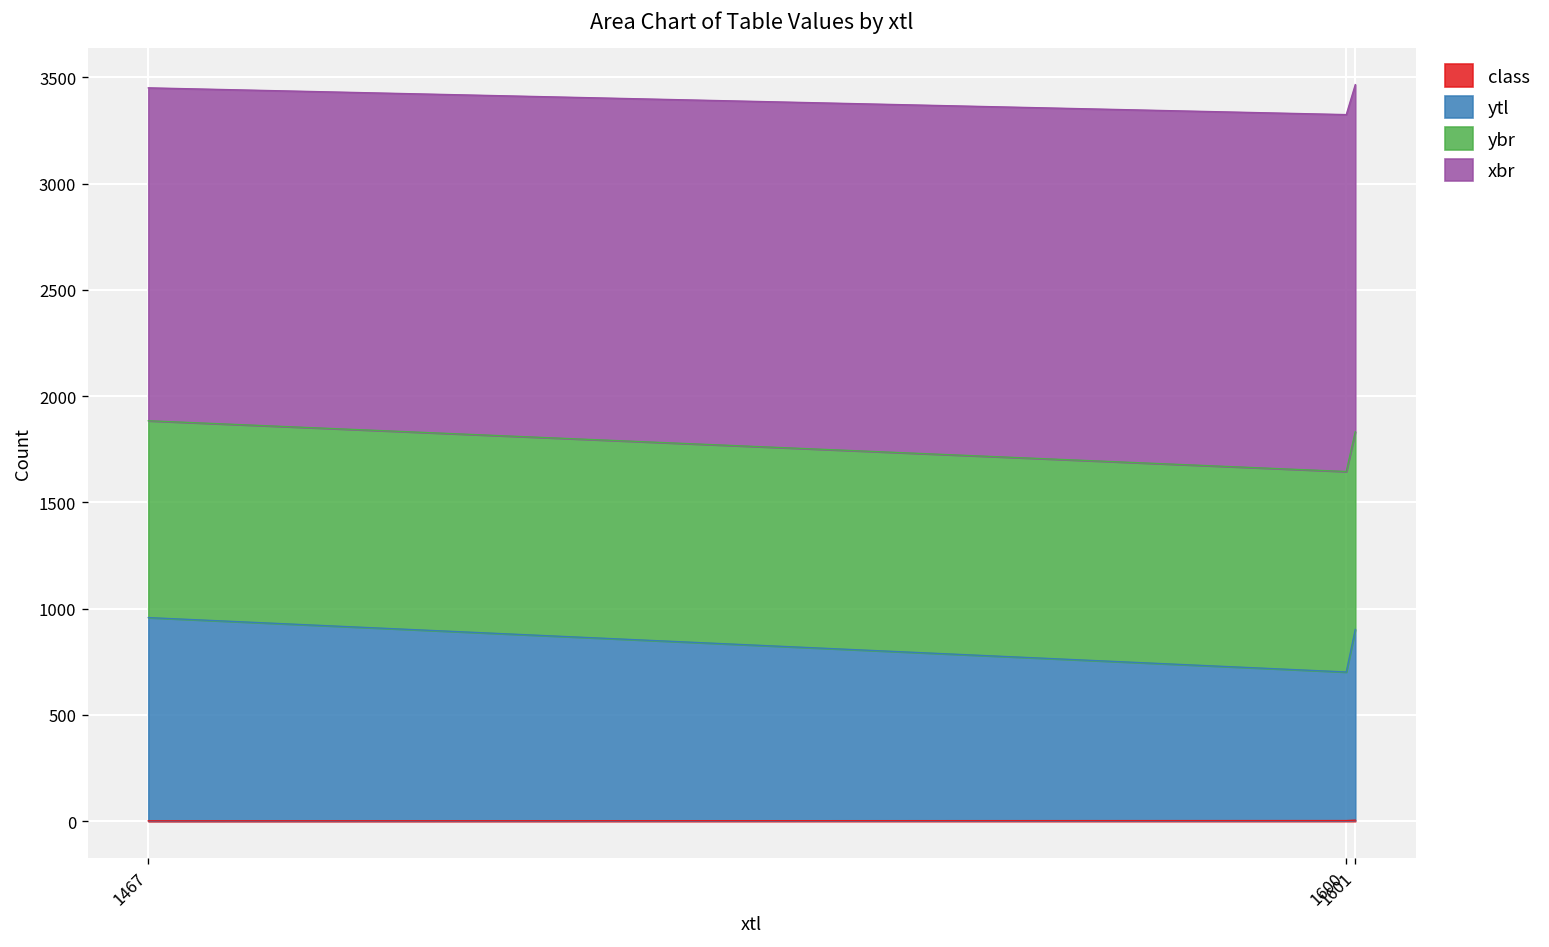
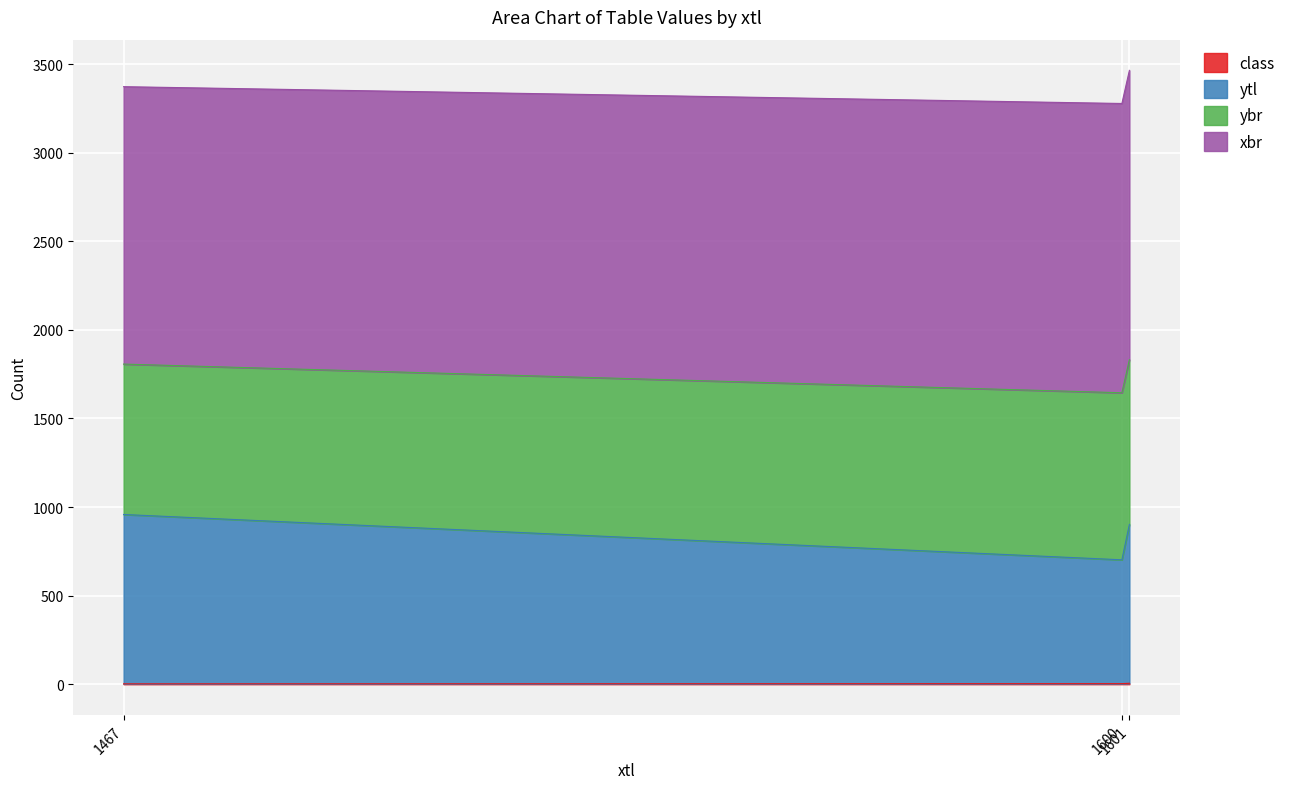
ybr, 1467: 930 -> 850
xbr, 1600: 1680 -> 1630
